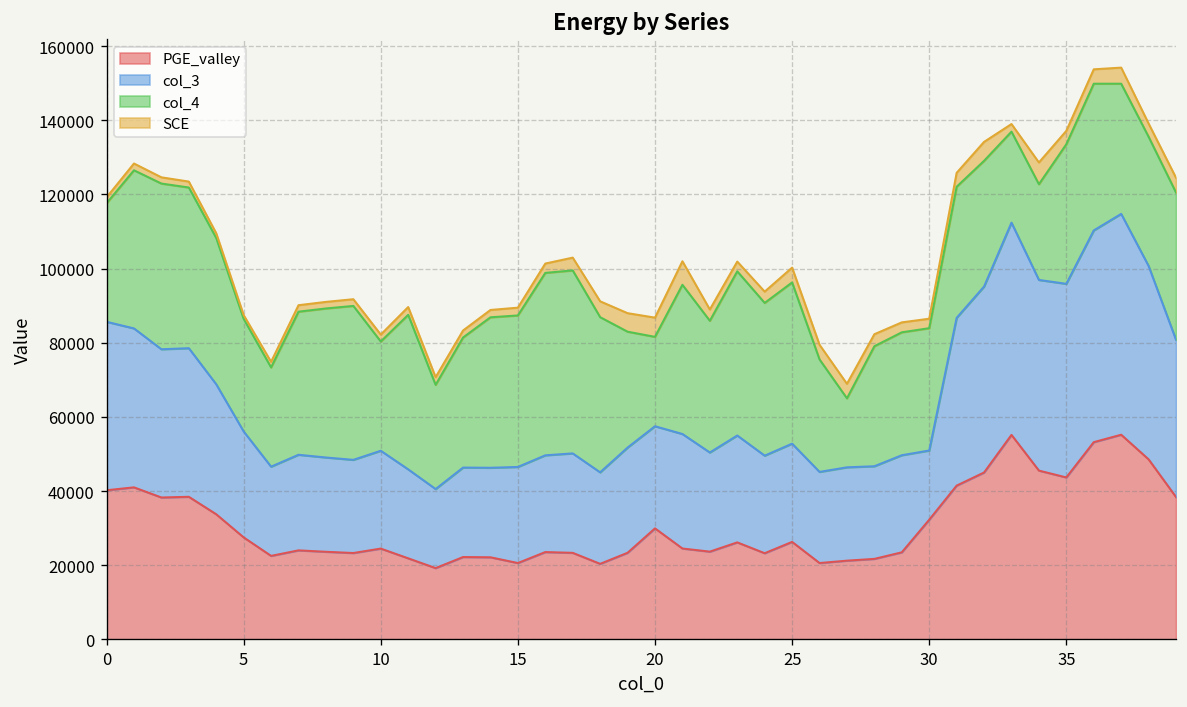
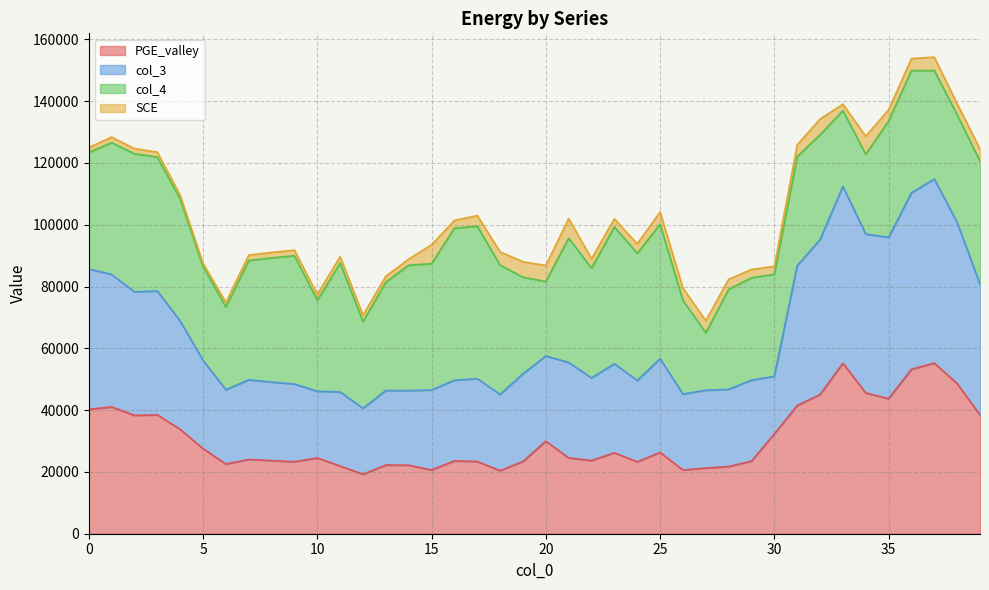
col_4, 0: 32000 -> 38000
col_3, 10: 26000 -> 22000
SCE, 15: 2000 -> 6000
col_3, 25: 26000 -> 30000
